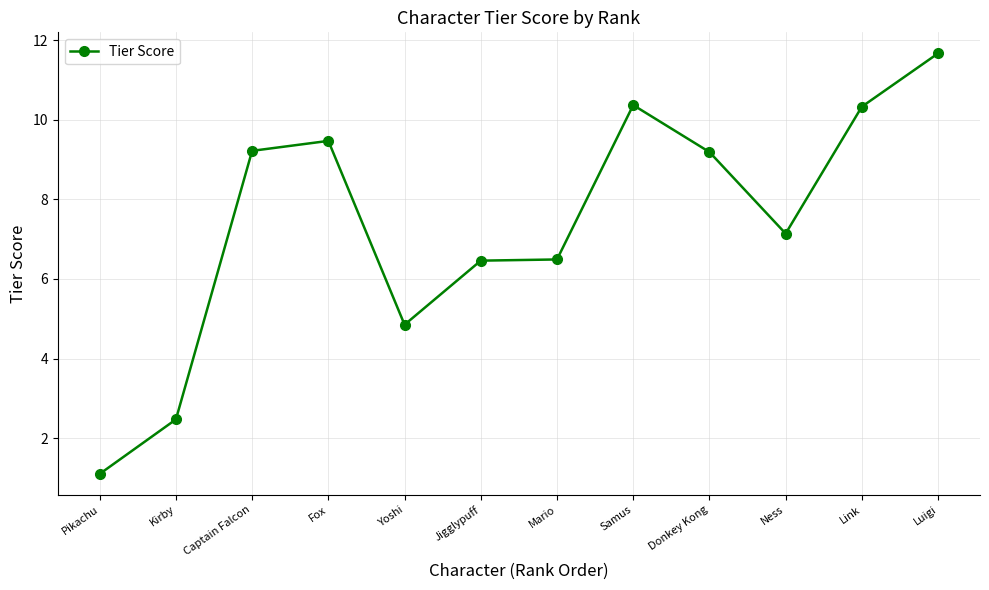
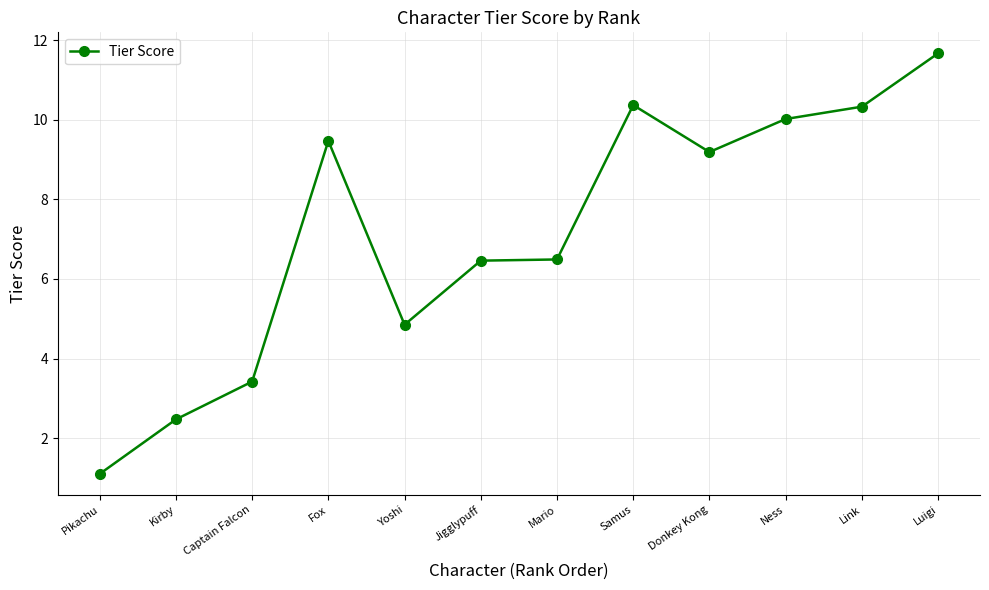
Captain Falcon: 9.2 -> 3.4
Ness: 7.1 -> 10.0
